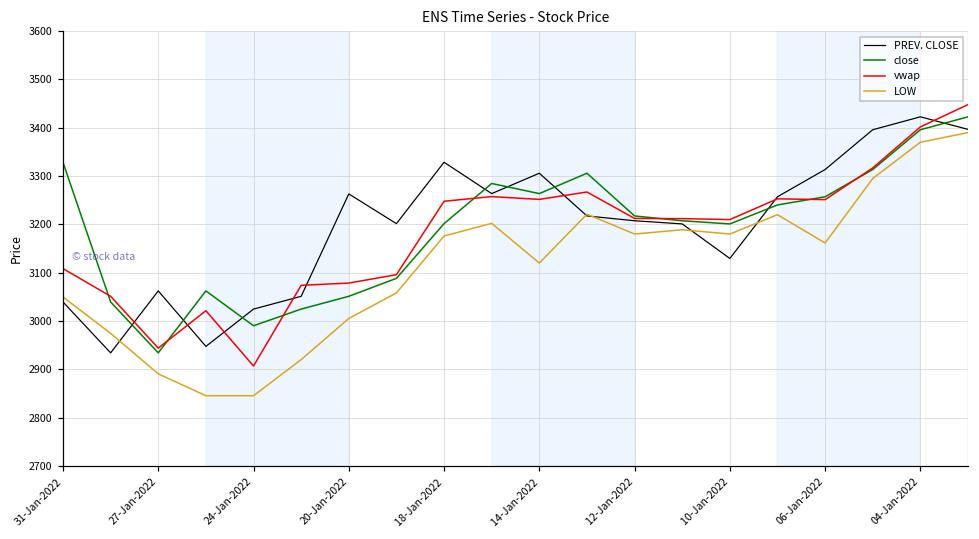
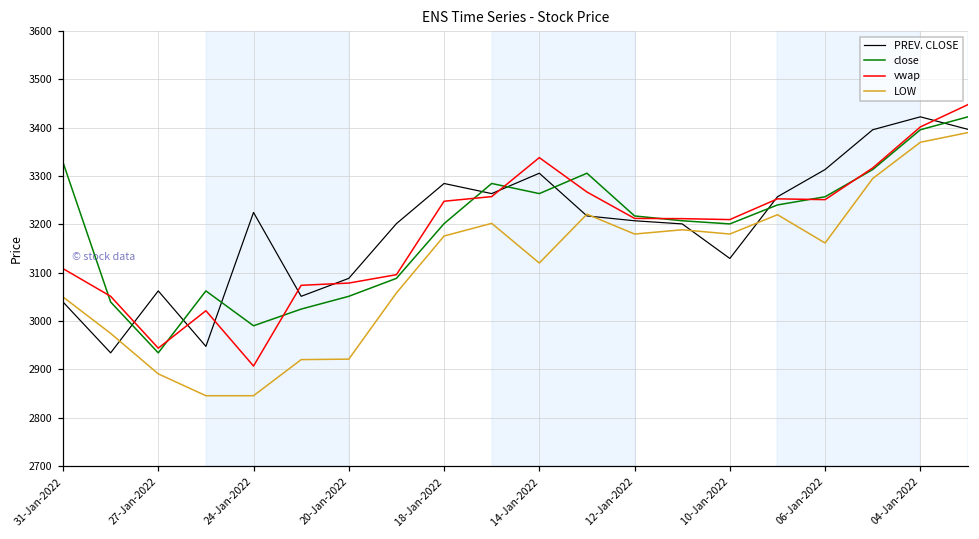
PREV. CLOSE, 24-Jan-2022: 3020 -> 3220
PREV. CLOSE, 20-Jan-2022: 3260 -> 3090
LOW, 20-Jan-2022: 3010 -> 2920
PREV. CLOSE, 18-Jan-2022: 3330 -> 3280
vwap, 14-Jan-2022: 3250 -> 3340
